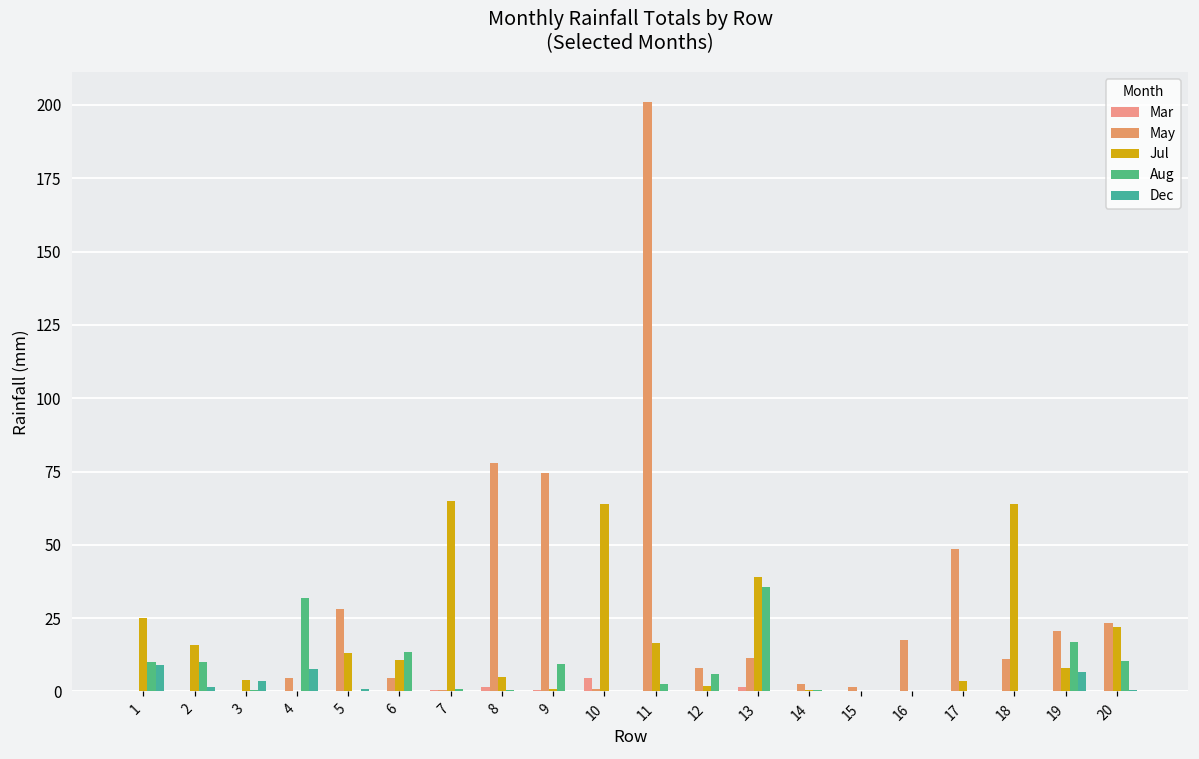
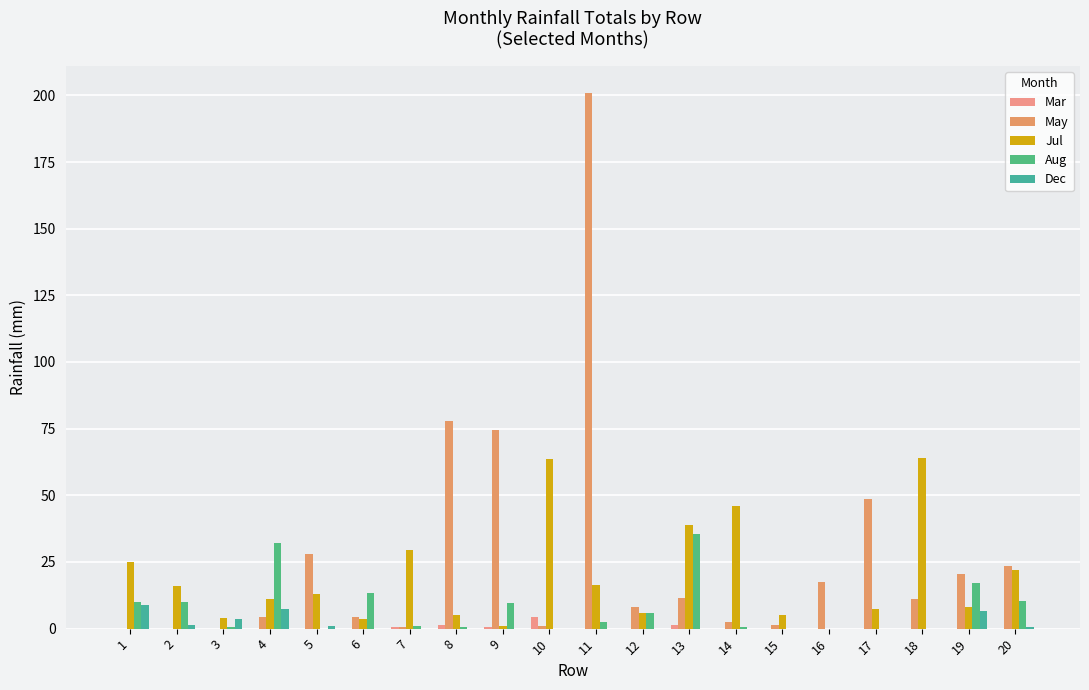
Jul, 4: 0 -> 11
Jul, 6: 11 -> 4
Jul, 7: 65 -> 30
Jul, 12: 2 -> 6
Jul, 14: 1 -> 46
Jul, 15: 0 -> 5
Jul, 17: 4 -> 8
